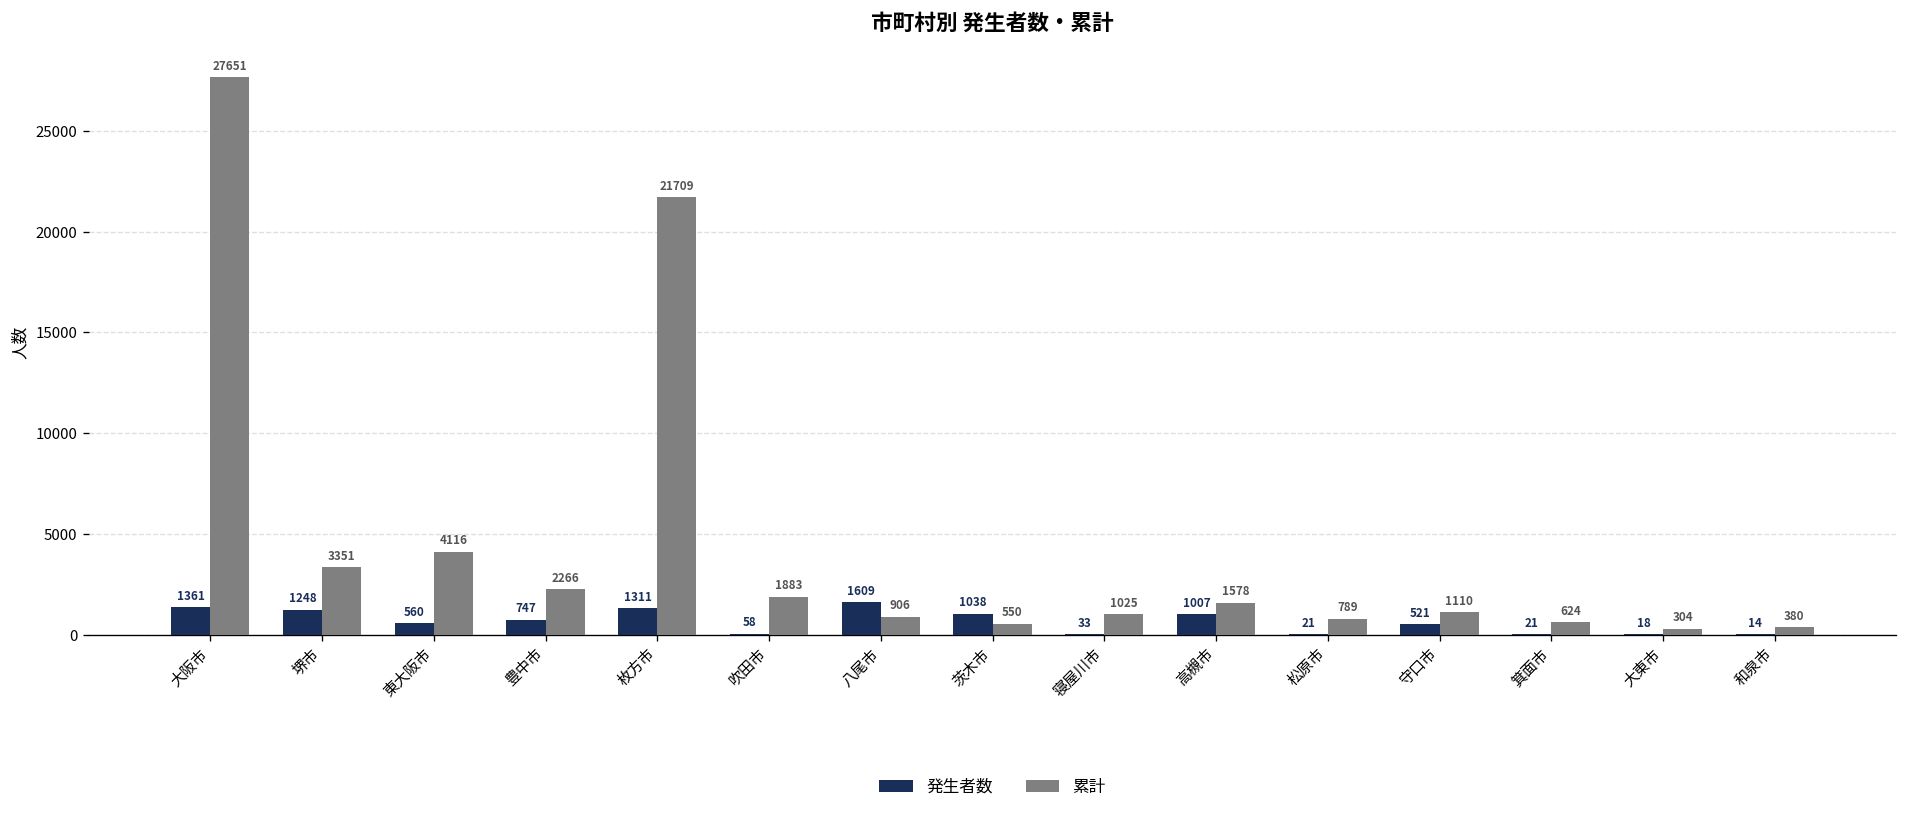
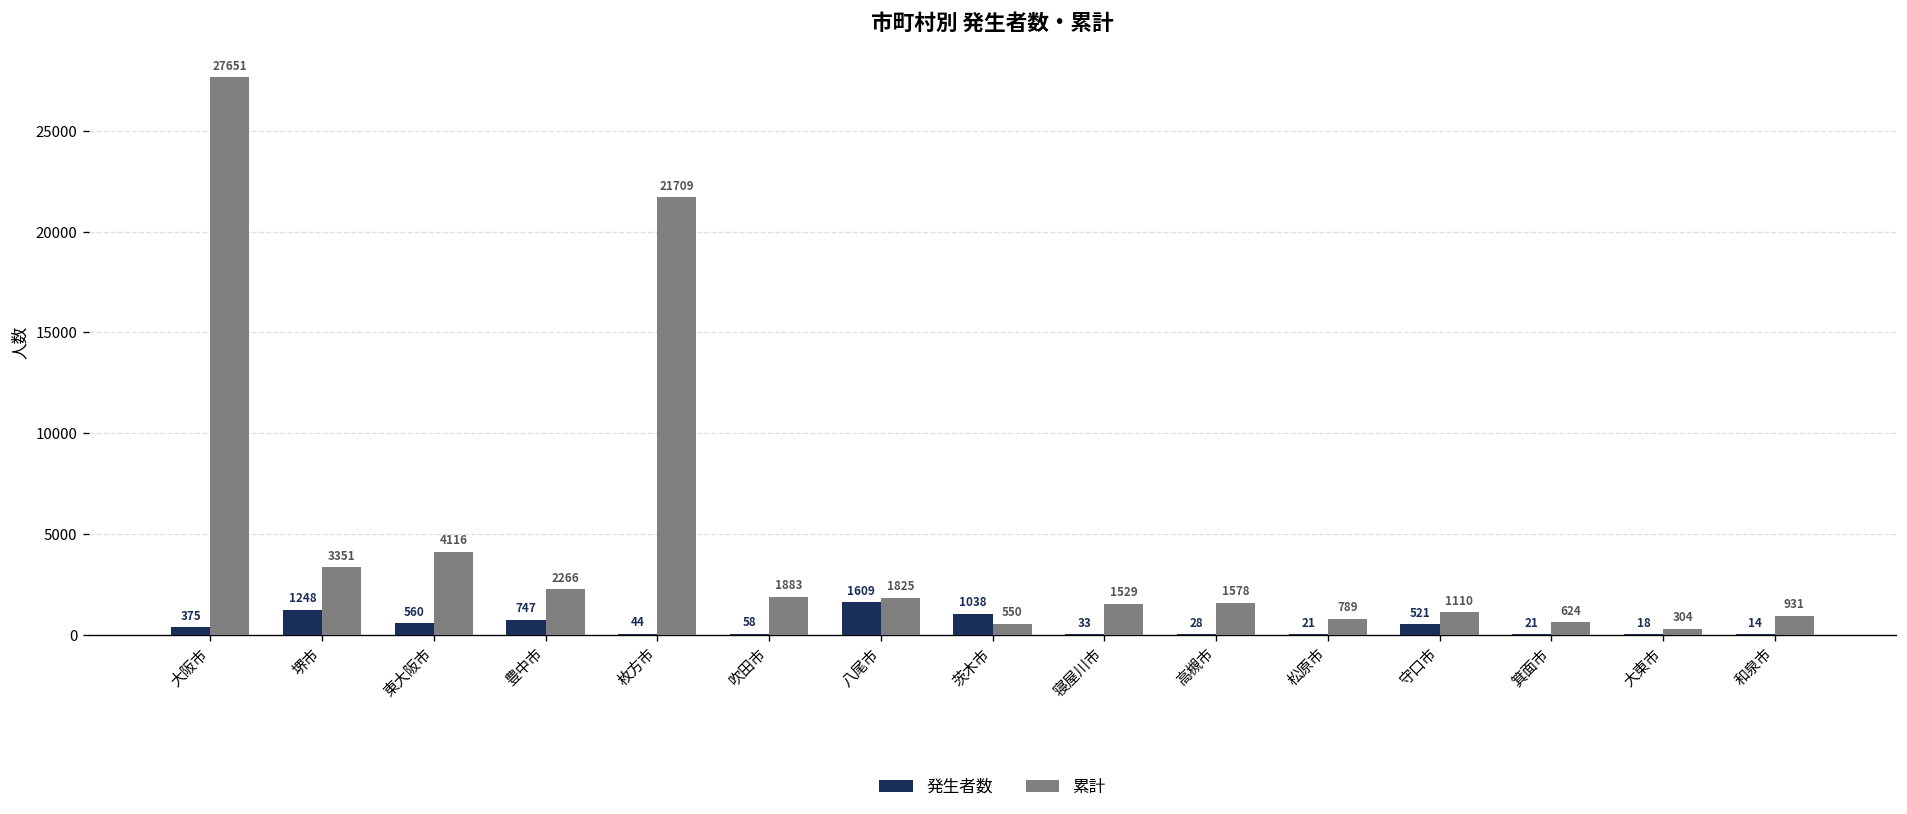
発生者数, 大阪市: 1361 -> 375
発生者数, 枚方市: 1311 -> 44
累計, 八尾市: 906 -> 1825
累計, 寝屋川市: 1025 -> 1529
発生者数, 高槻市: 1007 -> 28
累計, 和泉市: 380 -> 931
